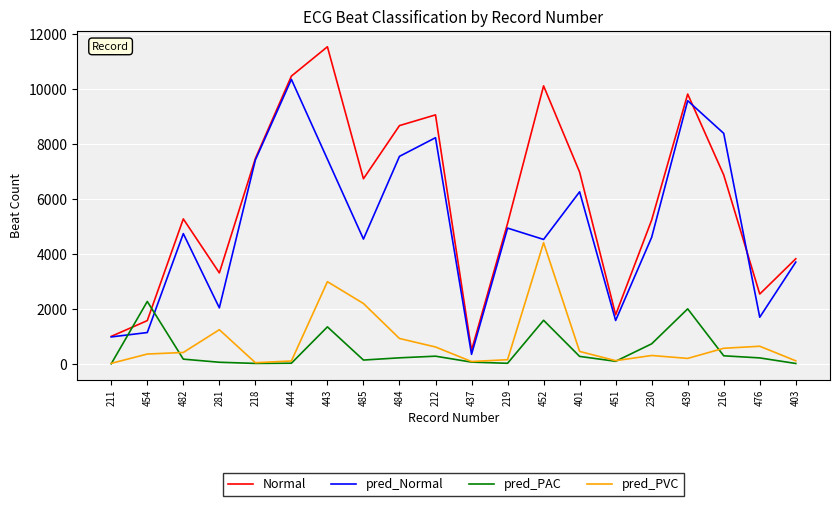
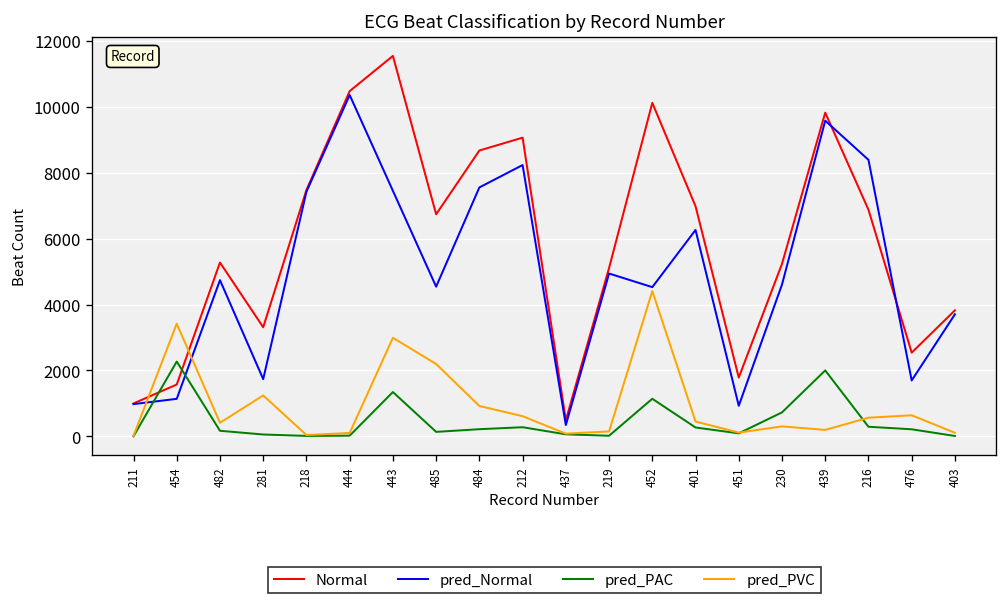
pred_PVC, 454: 400 -> 3400
pred_Normal, 281: 2000 -> 1700
pred_PAC, 452: 1600 -> 1100
pred_Normal, 451: 1600 -> 900
